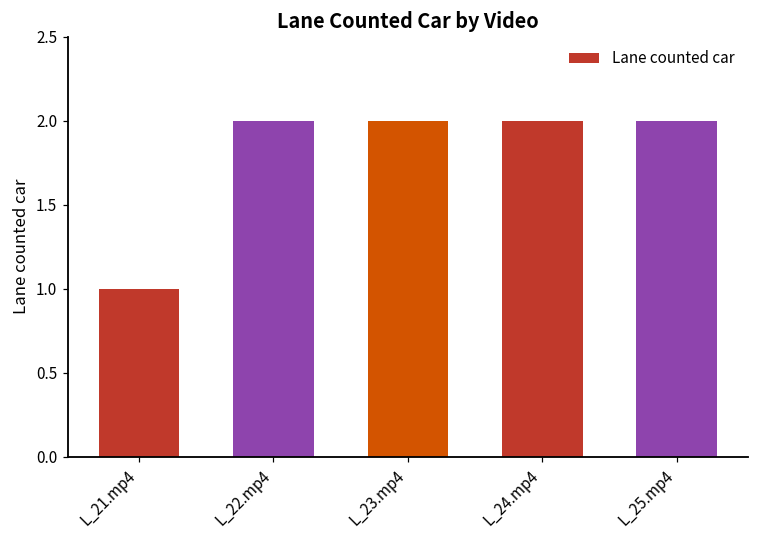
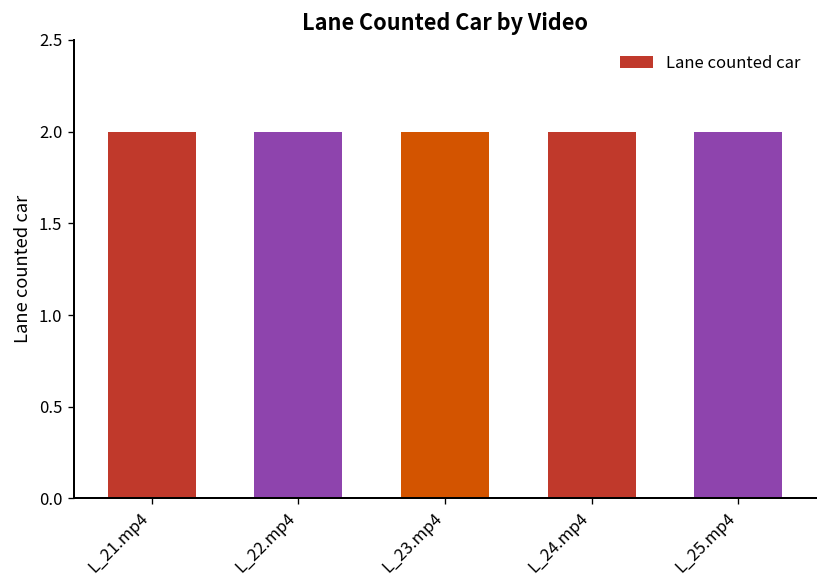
L_21.mp4: 1 -> 2
